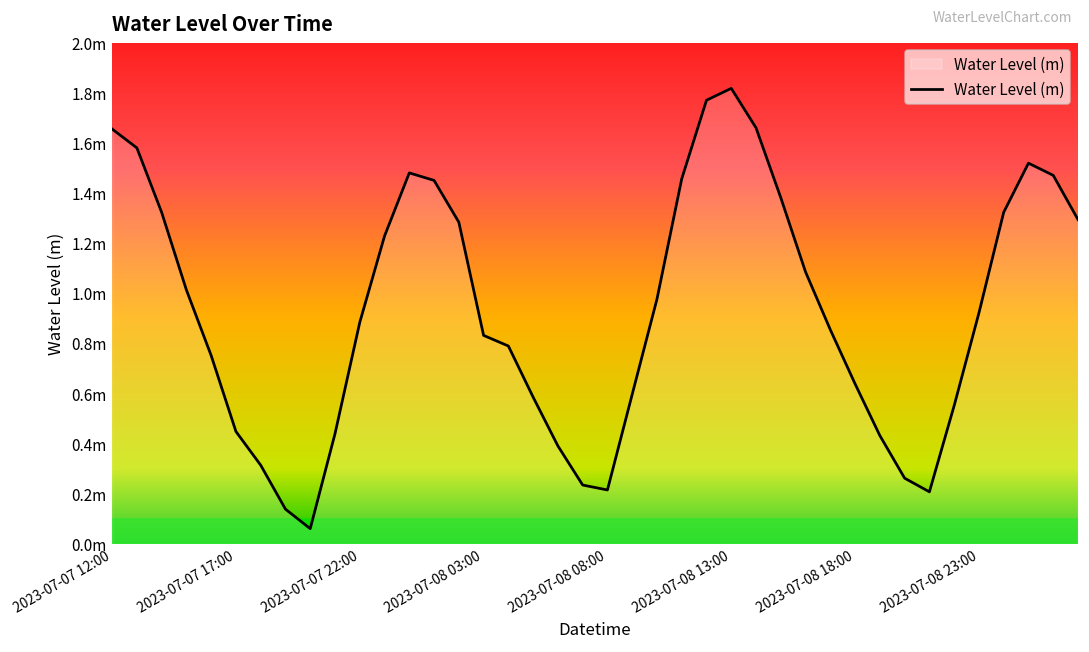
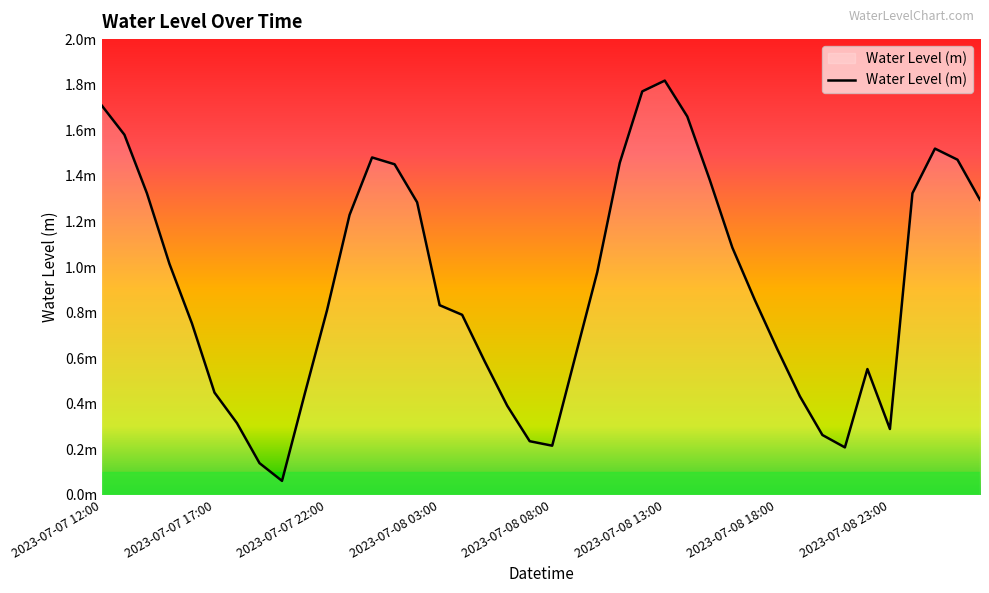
2023-07-07 12:00: 1.66m -> 1.71m
2023-07-07 22:00: 0.88m -> 0.81m
2023-07-08 23:00: 0.92m -> 0.29m
